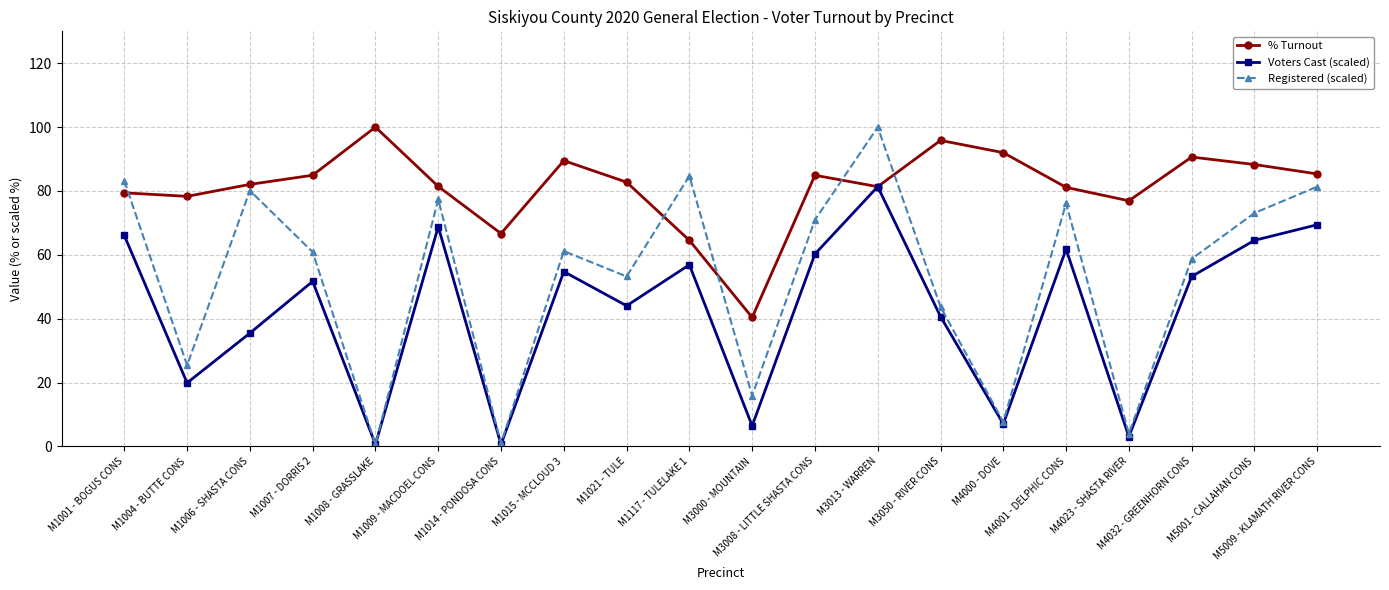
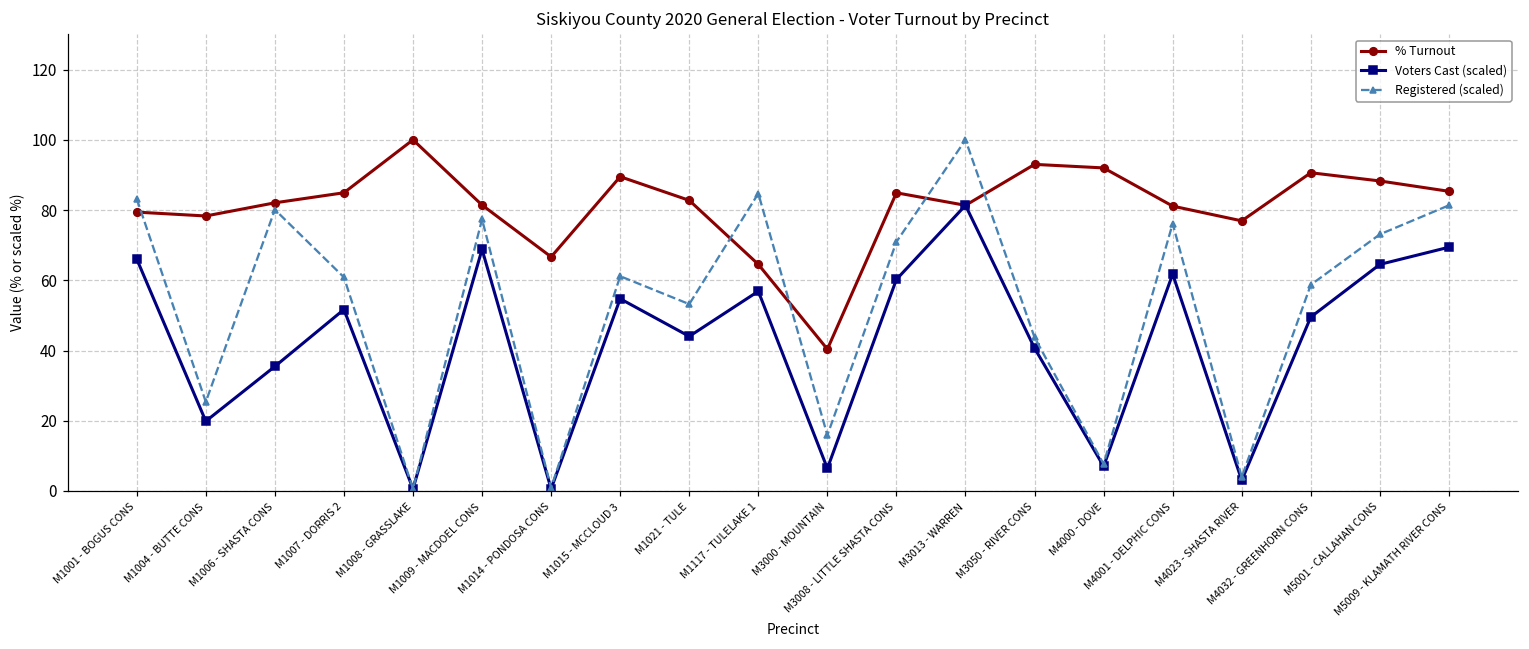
% Turnout, M3050 - RIVER CONS: 96 -> 93
Voters Cast (scaled), M4032 - GREENHORN CONS: 53 -> 50
